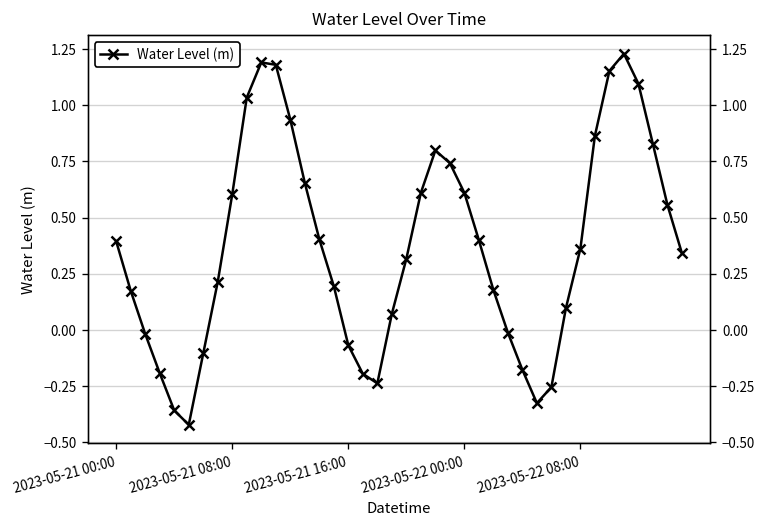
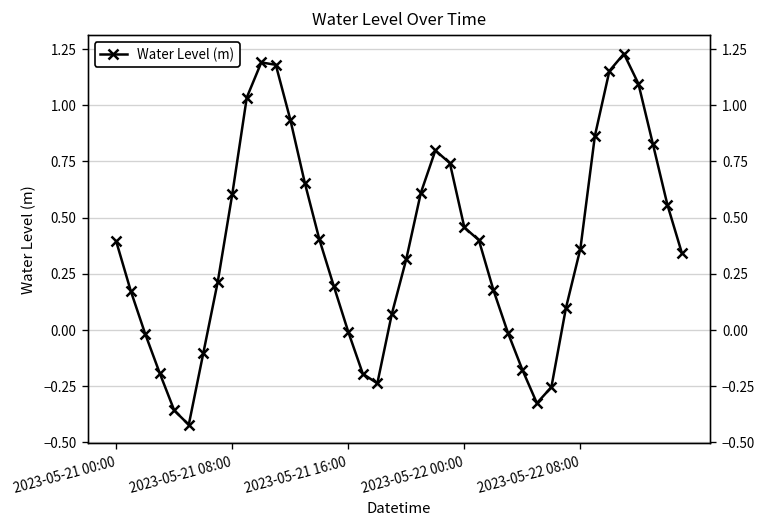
2023-05-21 16:00: -0.07 -> -0.01
2023-05-22 00:00: 0.61 -> 0.46
